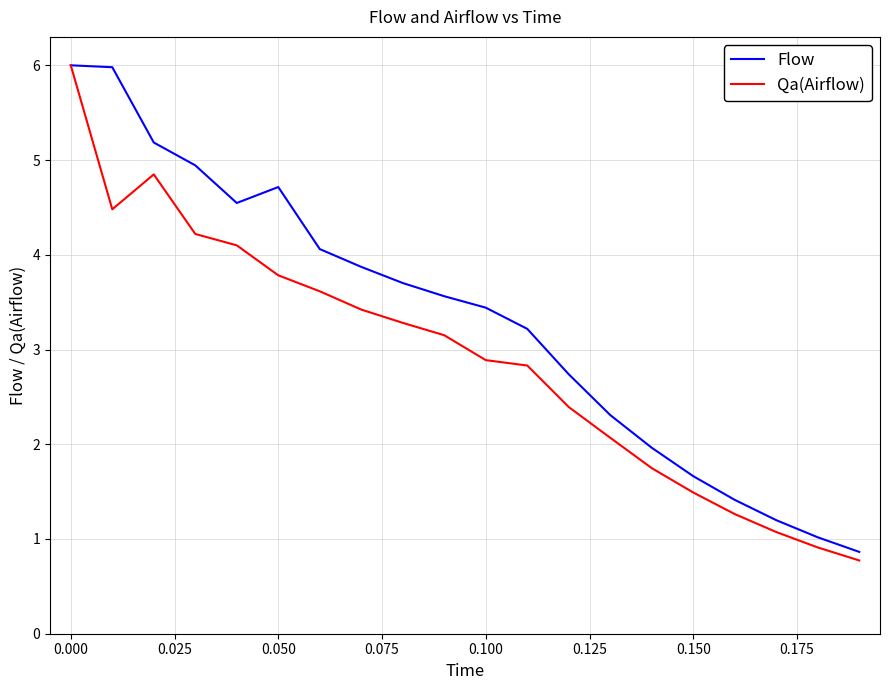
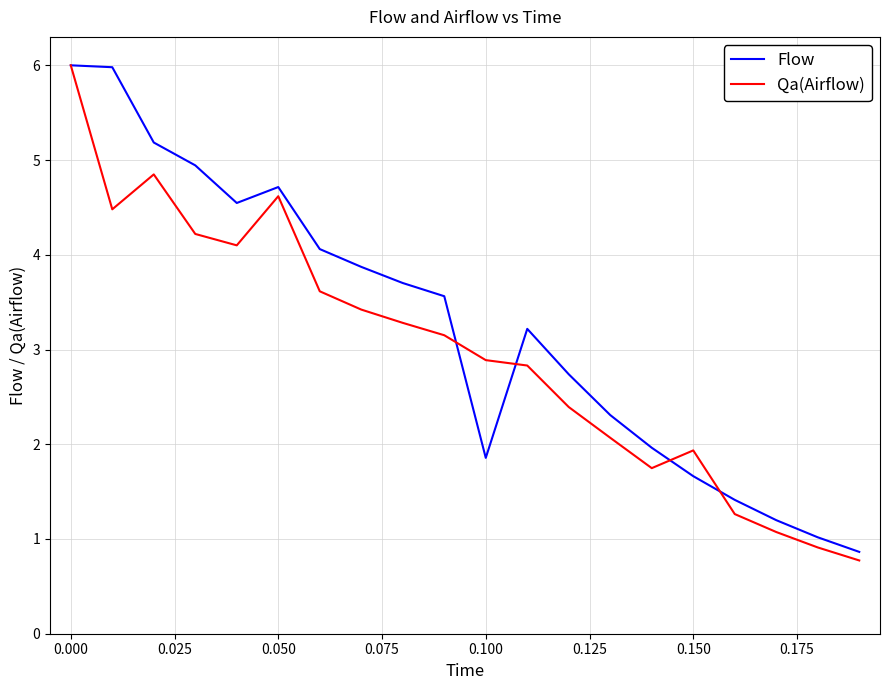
Qa(Airflow), 0.050: 3.8 -> 4.6
Flow, 0.100: 3.4 -> 1.9
Qa(Airflow), 0.150: 1.5 -> 1.9
